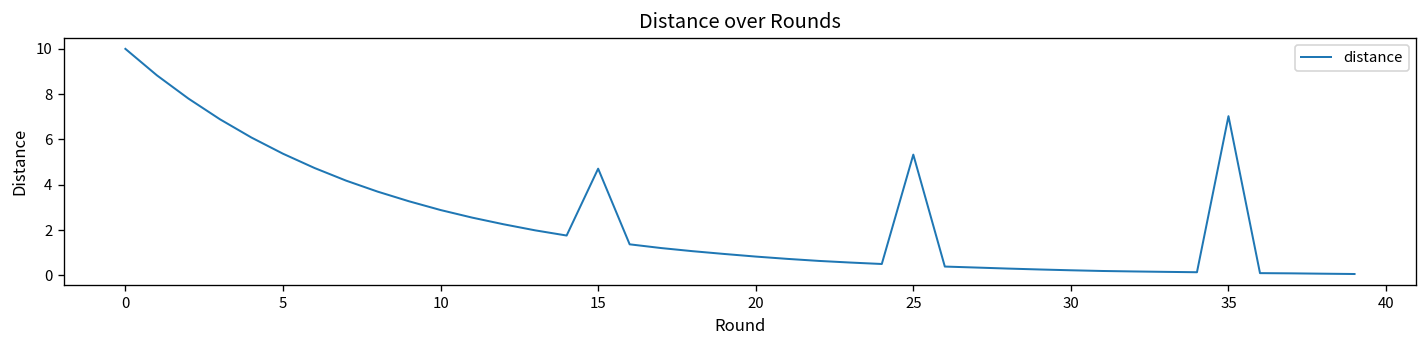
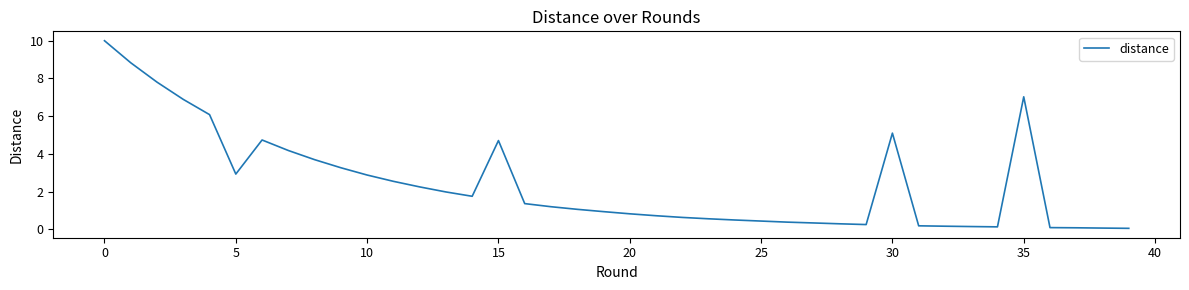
5: 5.4 -> 2.9
25: 5.3 -> 0.4
30: 0.2 -> 5.1
